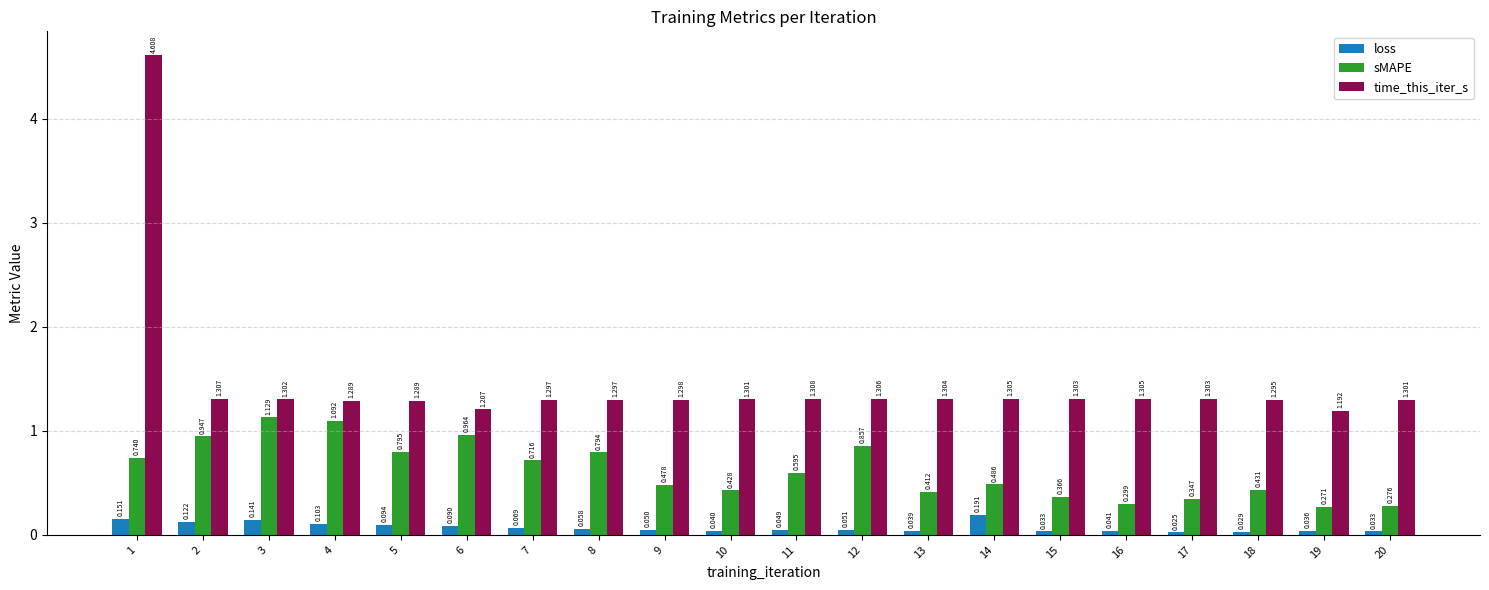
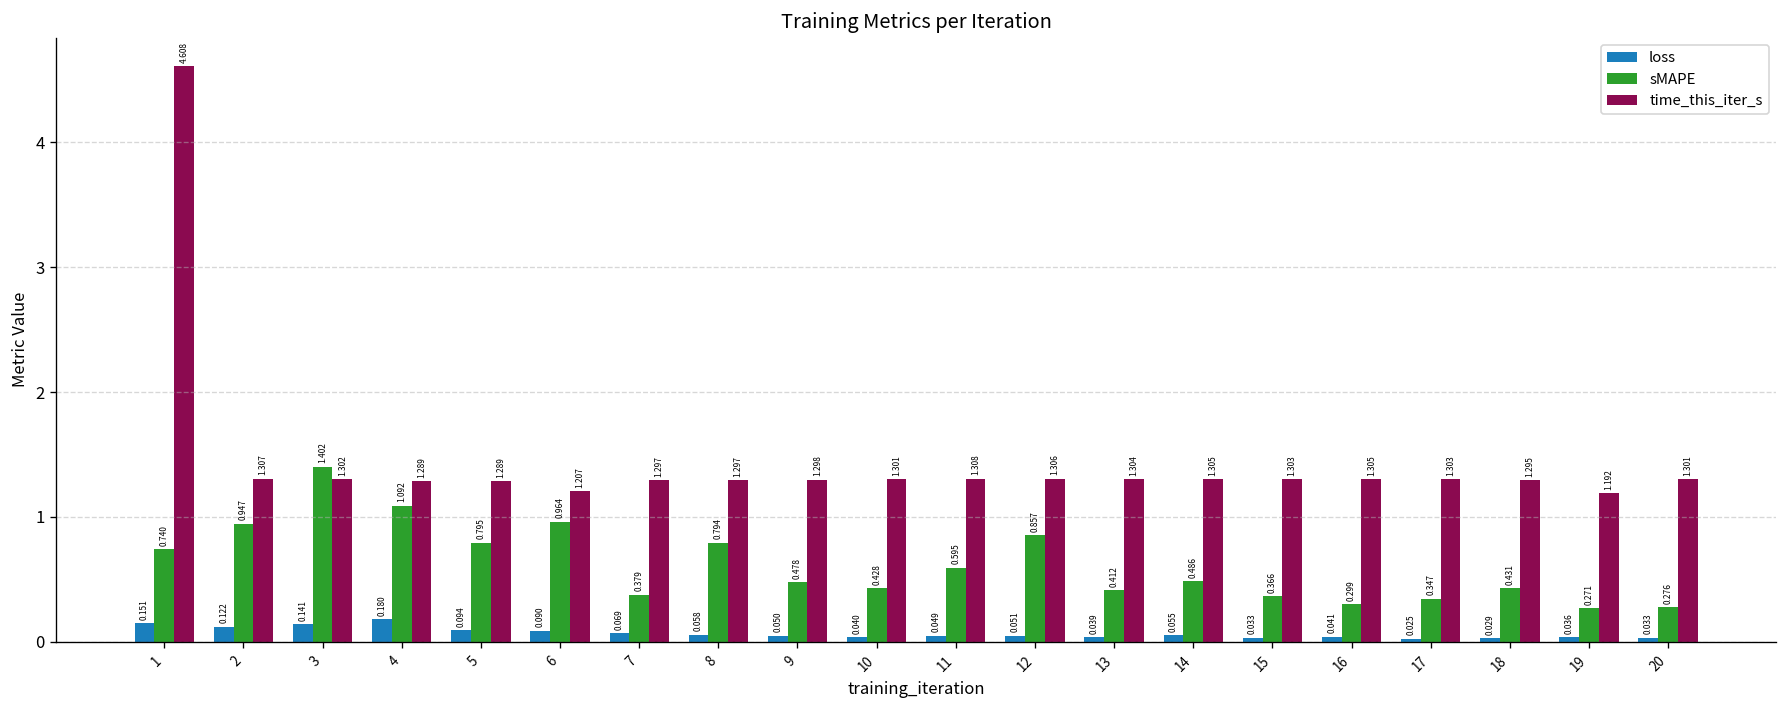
sMAPE, 3: 1.129 -> 1.402
loss, 4: 0.103 -> 0.180
sMAPE, 7: 0.716 -> 0.379
loss, 14: 0.191 -> 0.055
